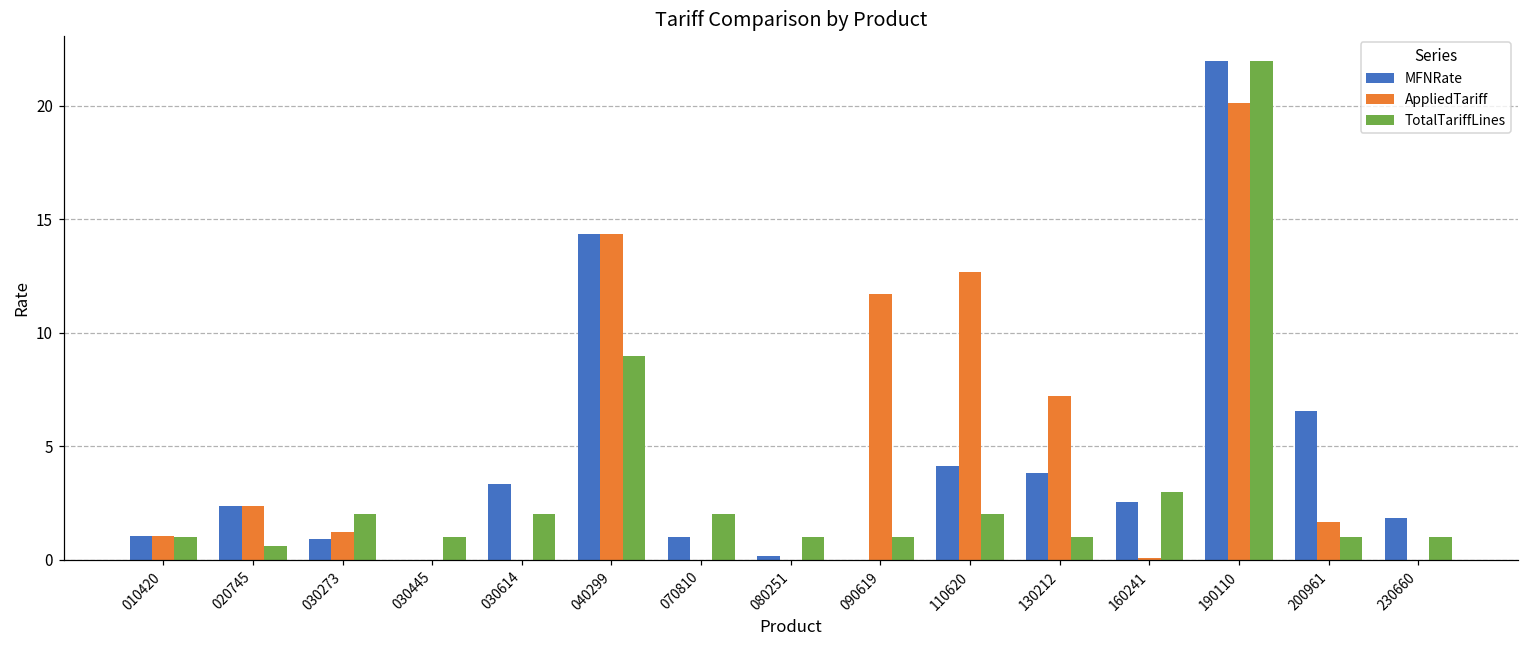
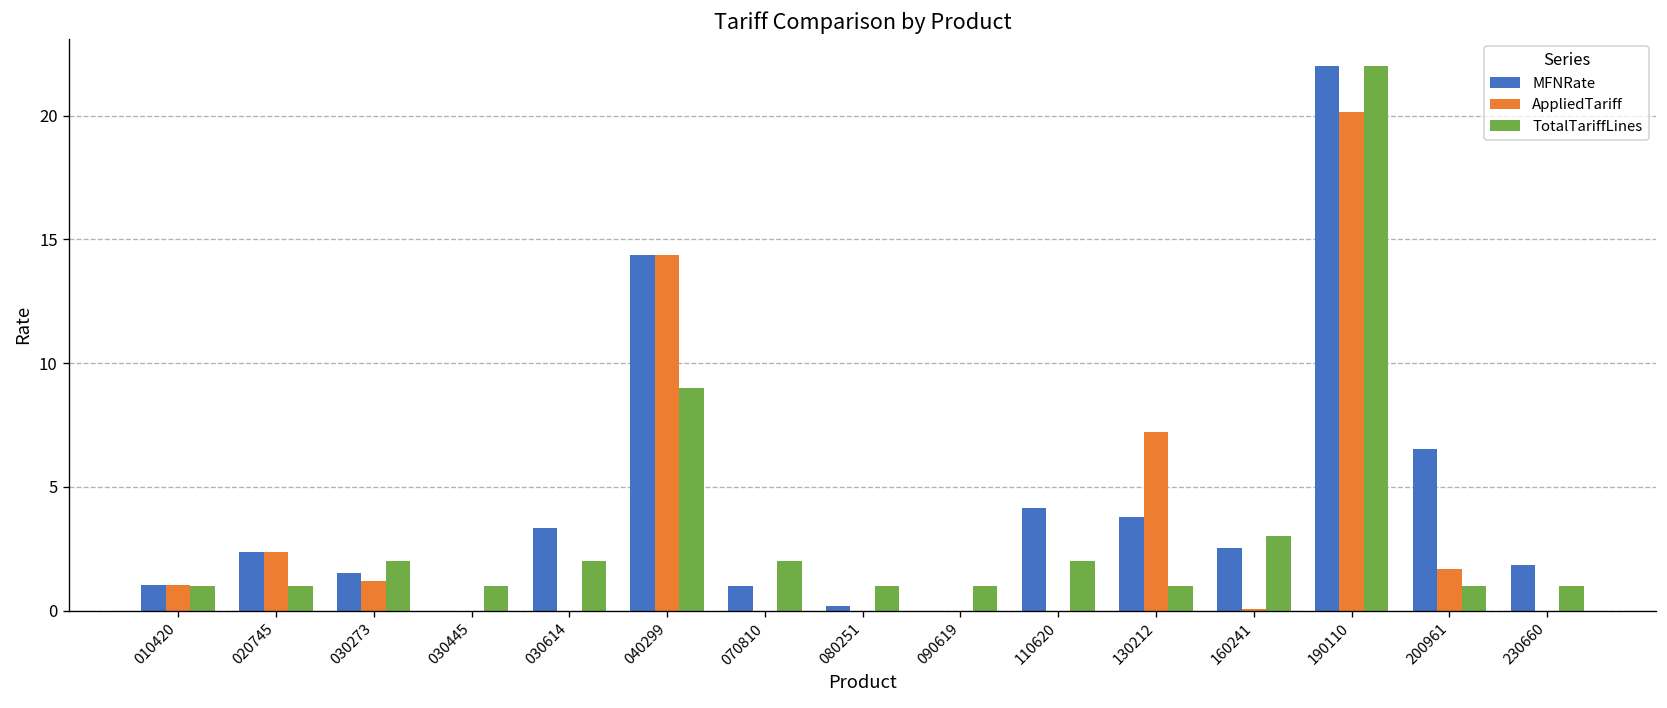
TotalTariffLines, 020745: 0.6 -> 1.0
MFNRate, 030273: 0.9 -> 1.5
AppliedTariff, 090619: 11.7 -> 0.0
AppliedTariff, 110620: 12.7 -> 0.0
